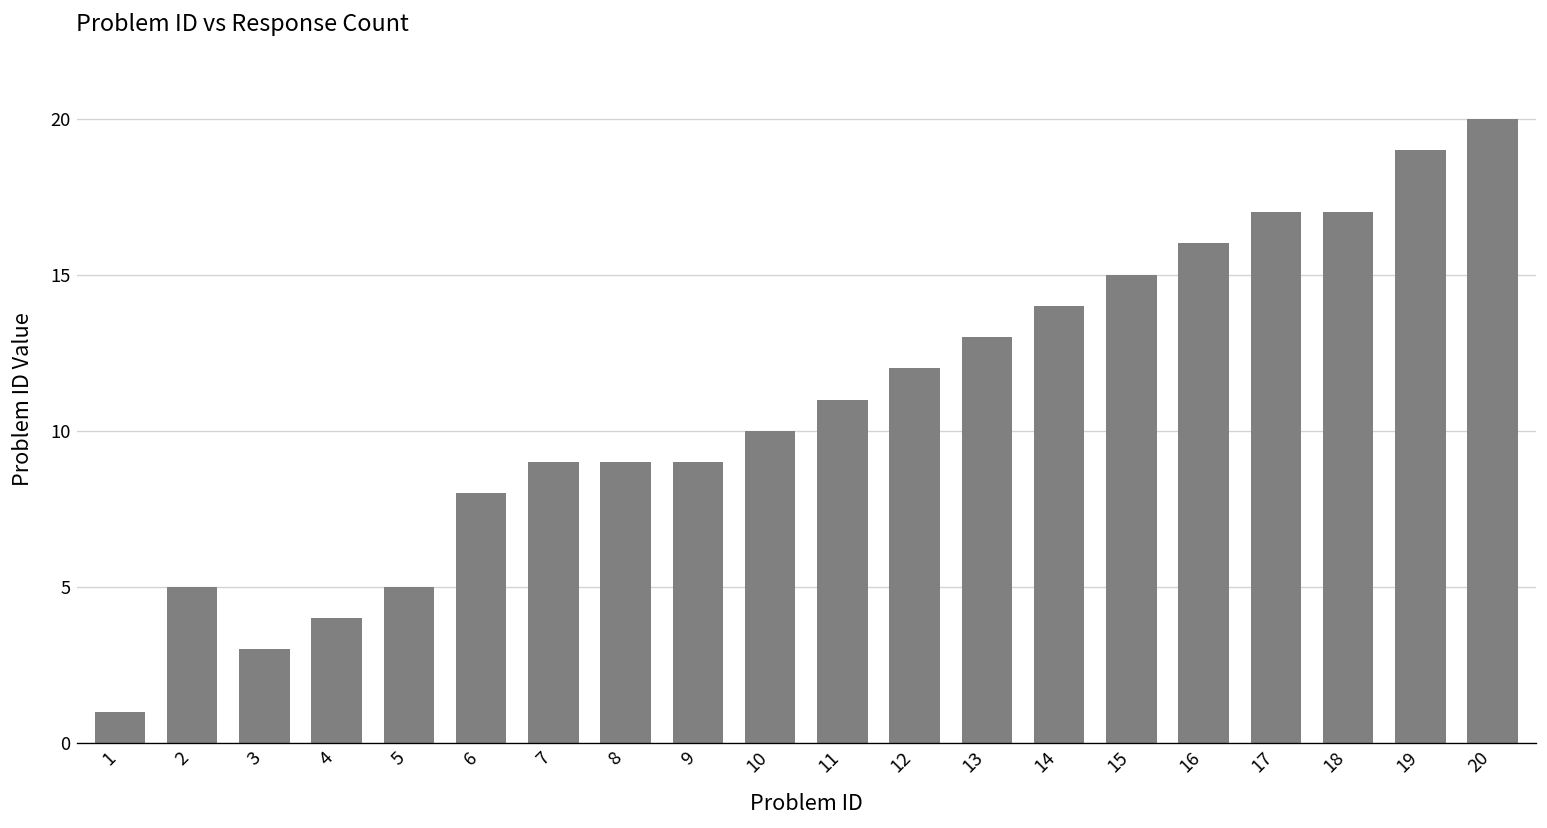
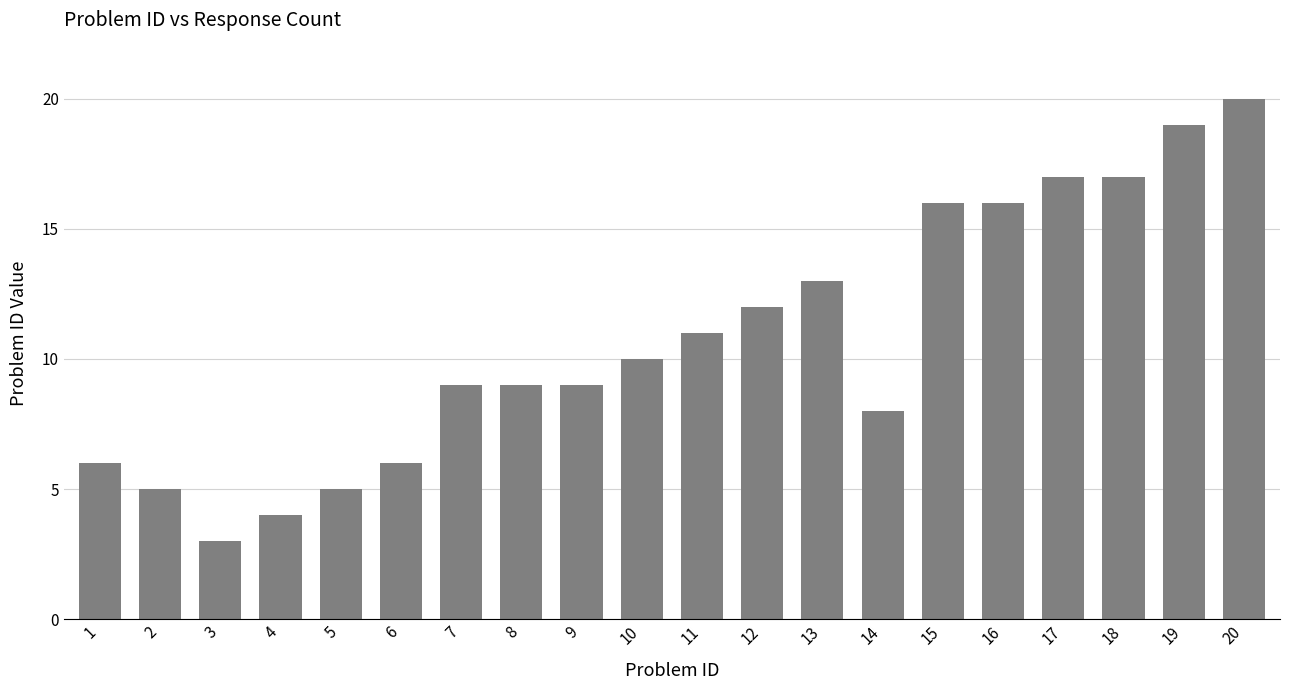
1: 1 -> 6
6: 8 -> 6
14: 14 -> 8
15: 15 -> 16
